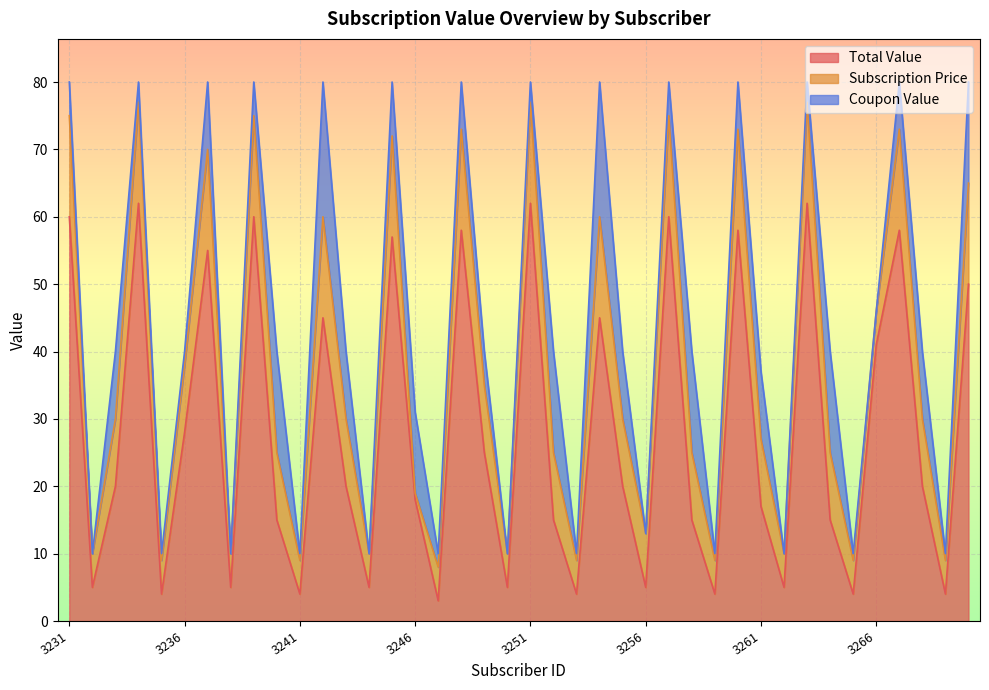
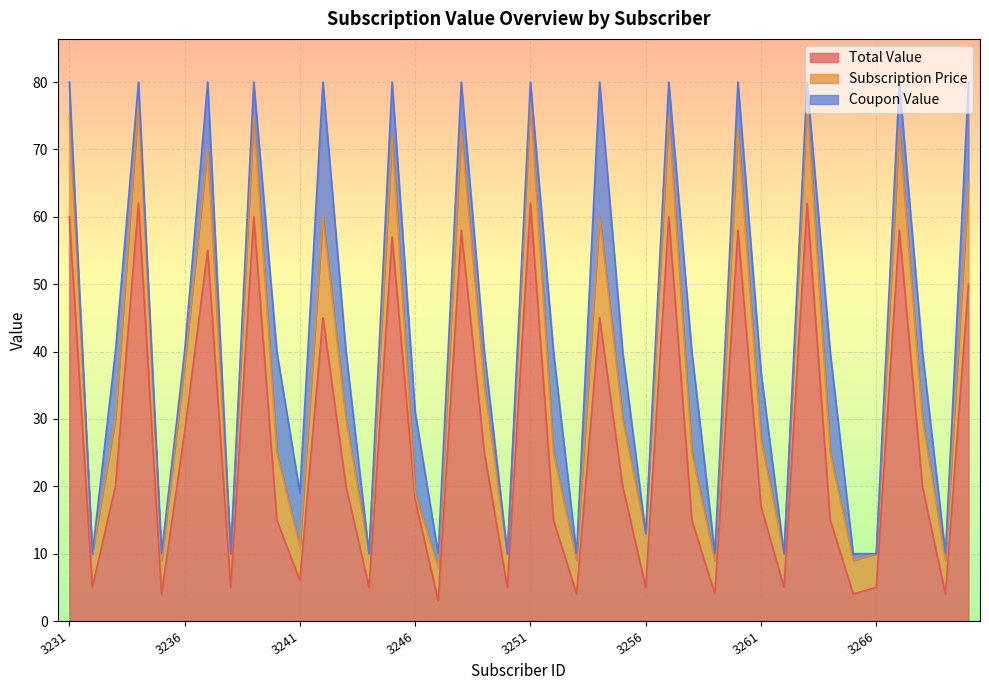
Total Value, 3241: 4 -> 6
Coupon Value, 3241: 1 -> 8
Total Value, 3266: 41 -> 5
